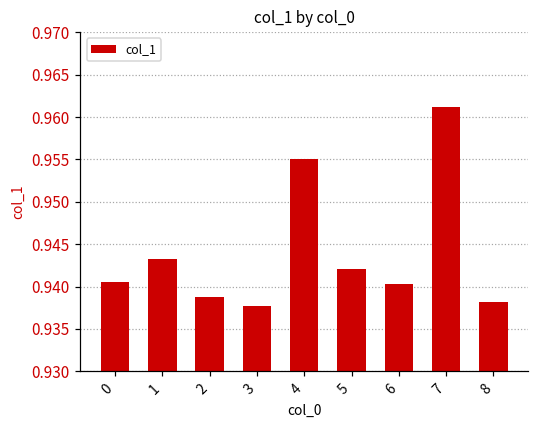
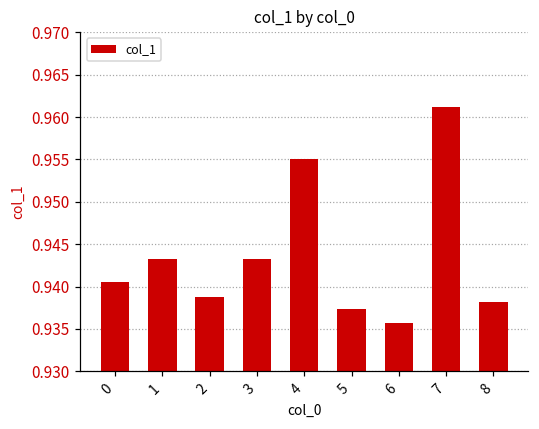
3: 0.938 -> 0.943
5: 0.942 -> 0.937
6: 0.940 -> 0.936
